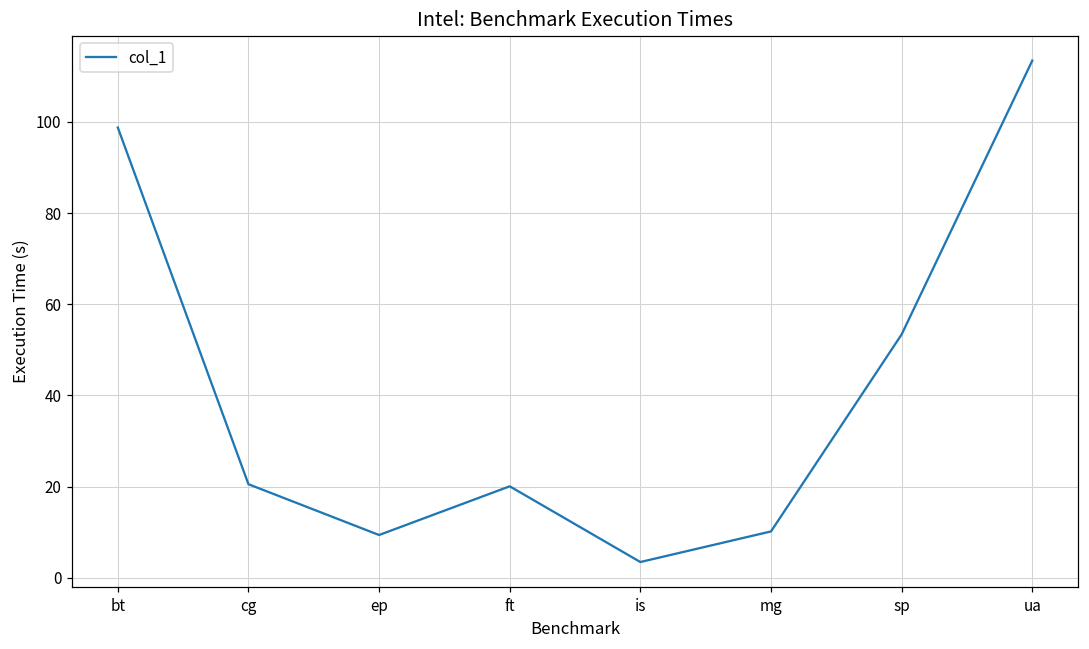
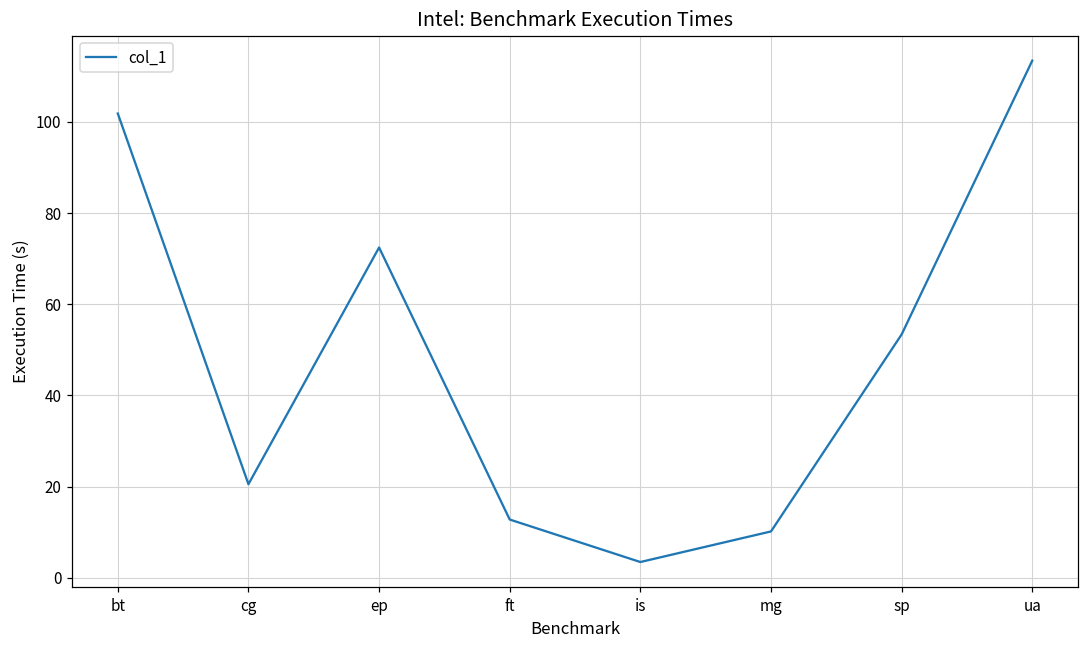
bt: 99 -> 102
ep: 9 -> 72
ft: 20 -> 13
